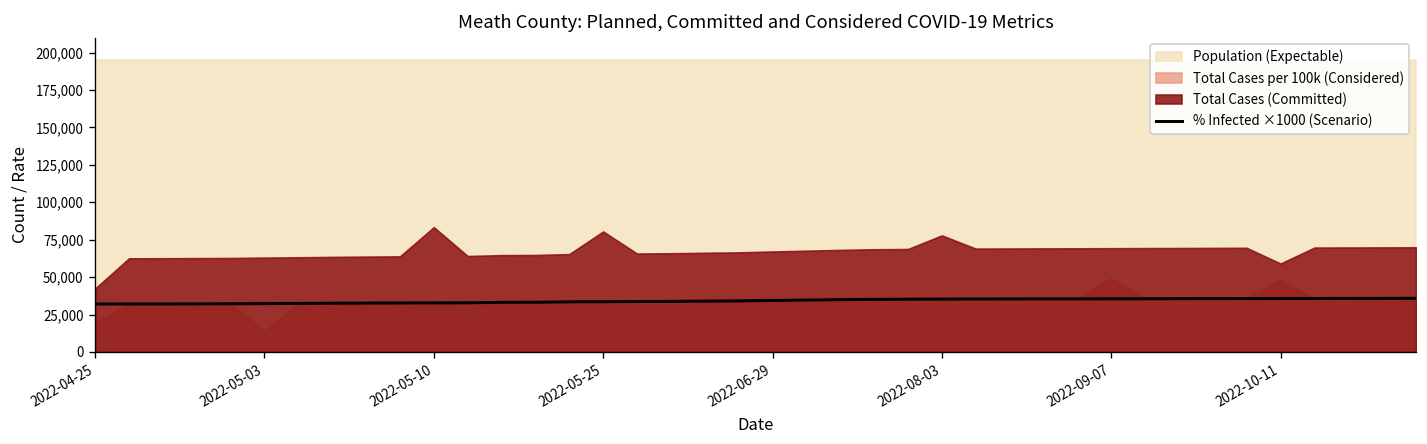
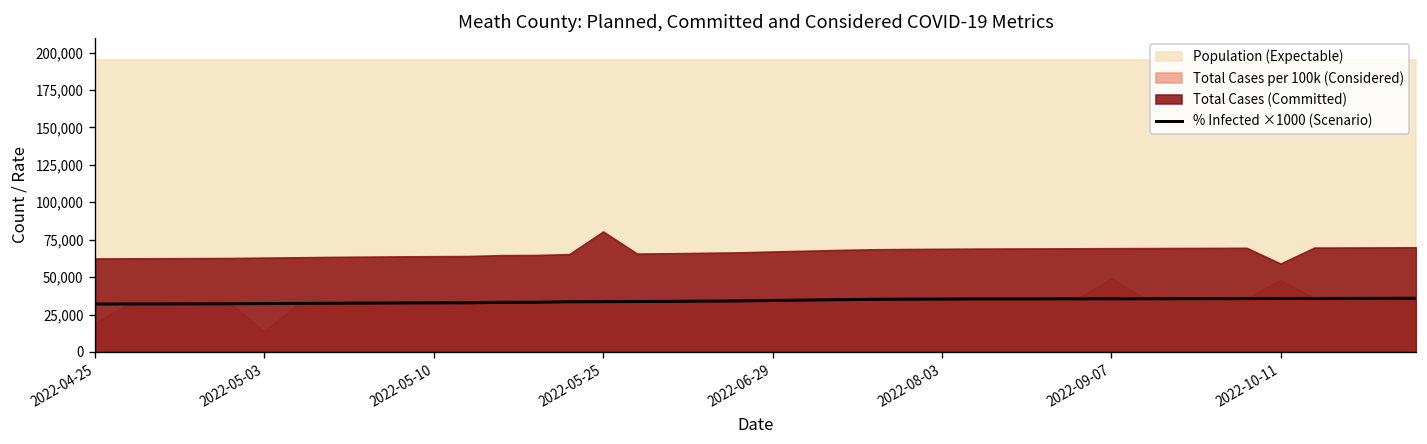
Total Cases (Committed), 2022-04-25: 42,000 -> 62,000
Total Cases (Committed), 2022-05-10: 83,000 -> 64,000
Total Cases (Committed), 2022-08-03: 78,000 -> 69,000
